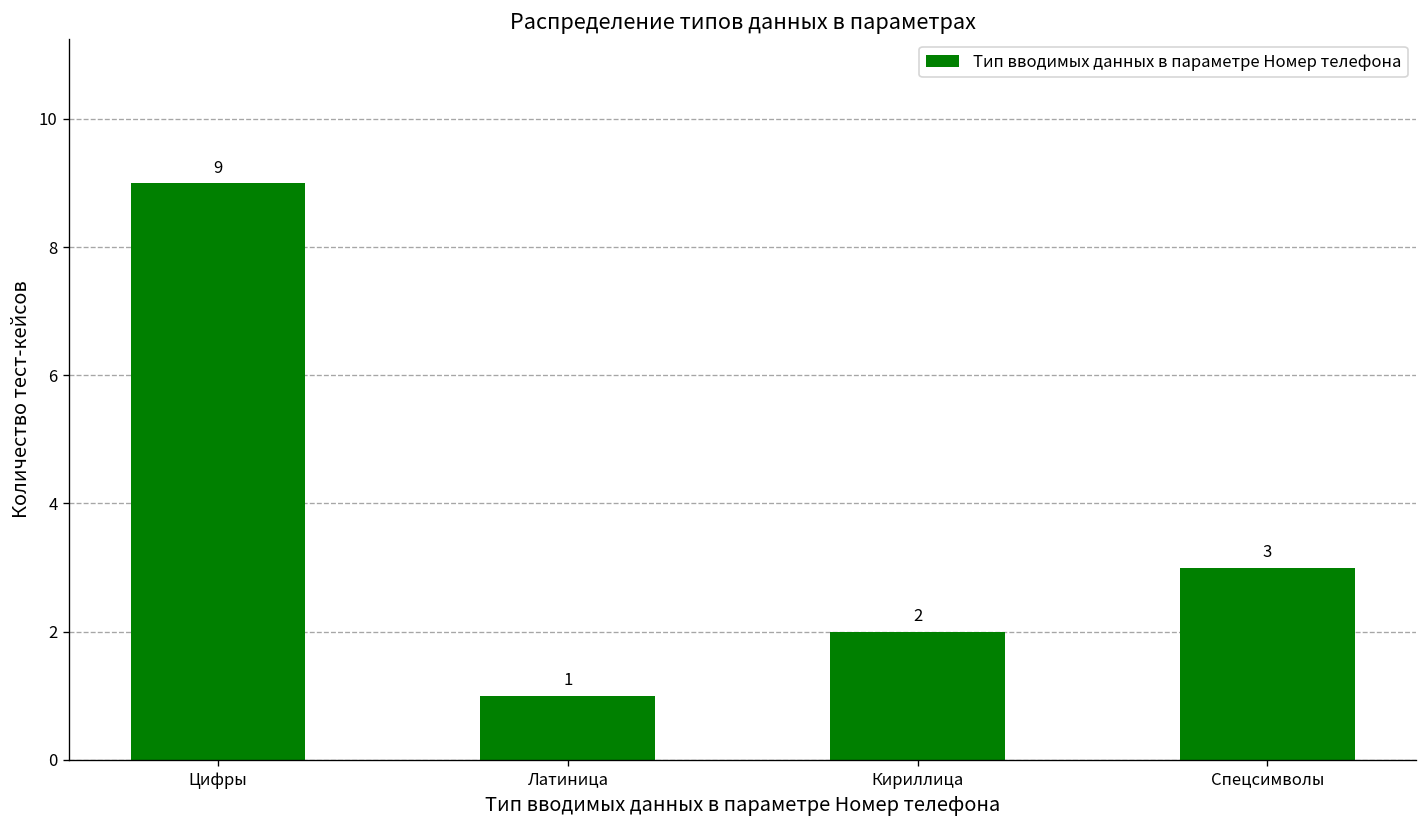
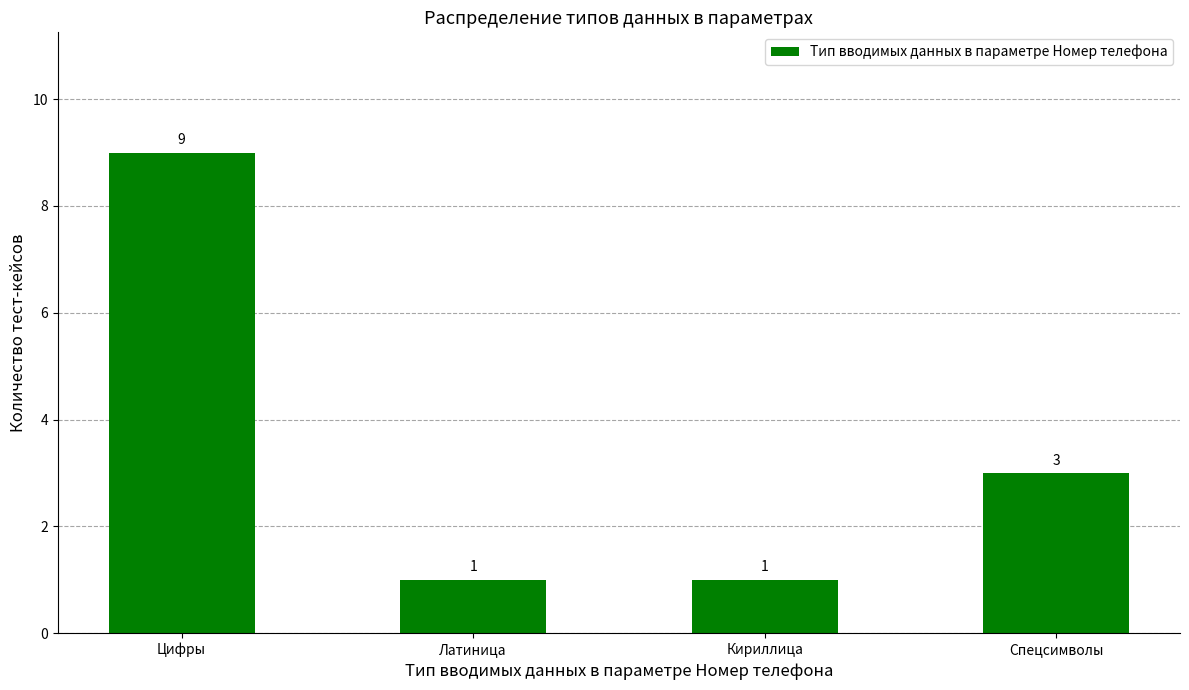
Кириллица: 2 -> 1
